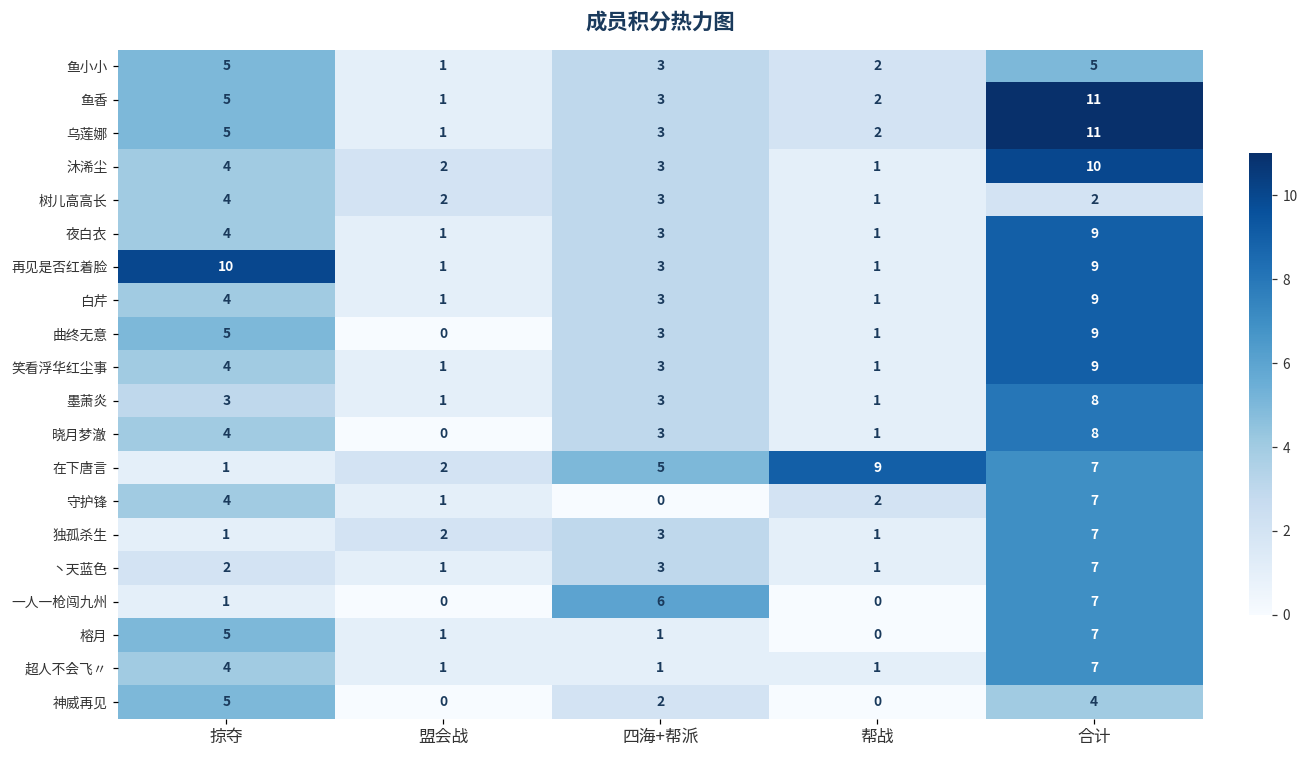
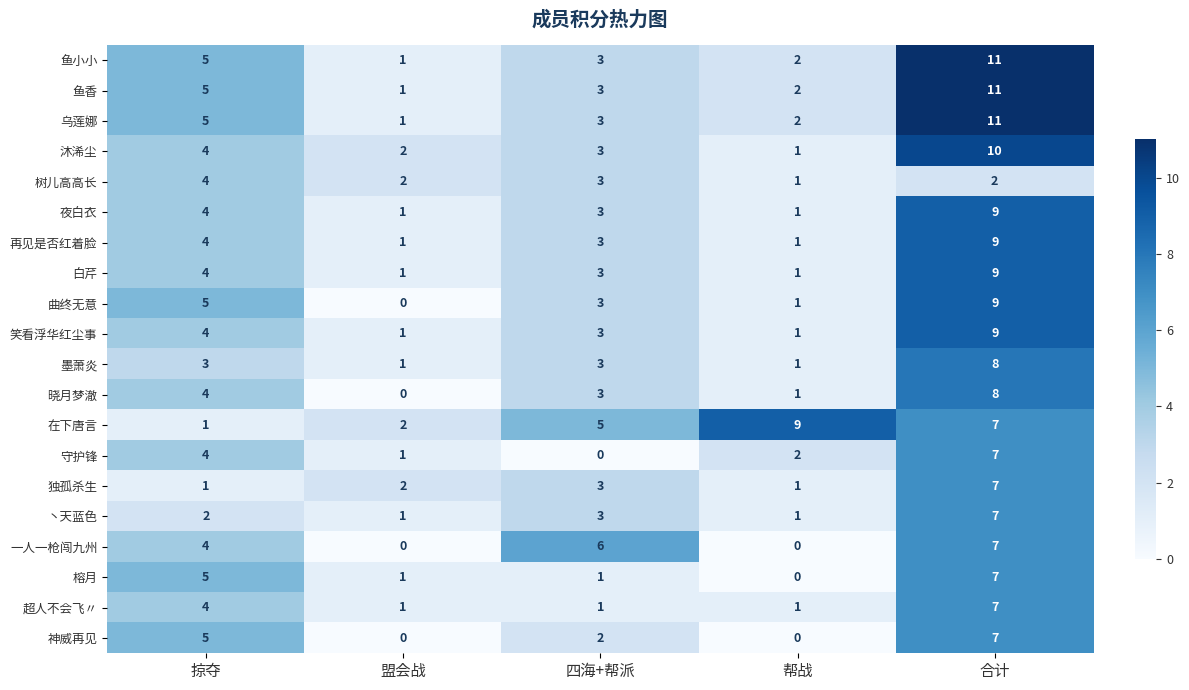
鱼小小, 合计: 5 -> 11
再见是否红着脸, 掠夺: 10 -> 4
一人一枪闯九州, 掠夺: 1 -> 4
神威再见, 合计: 4 -> 7
